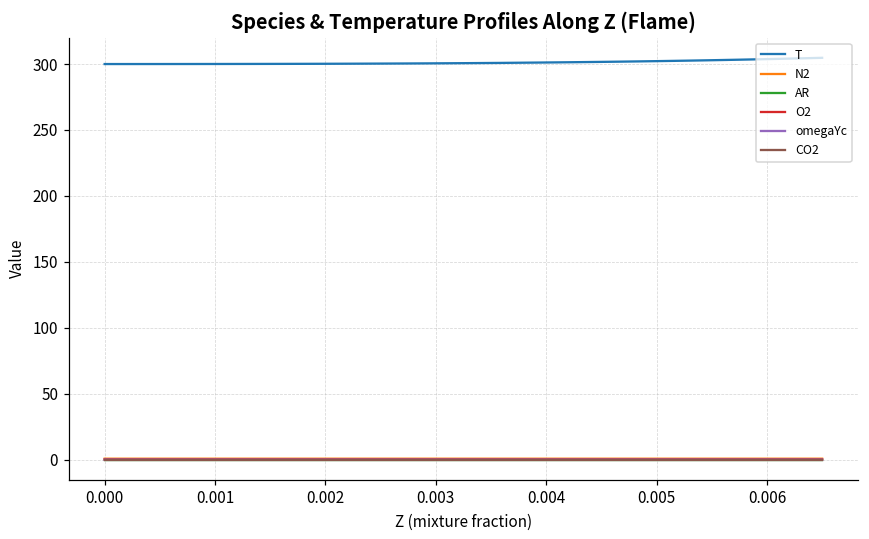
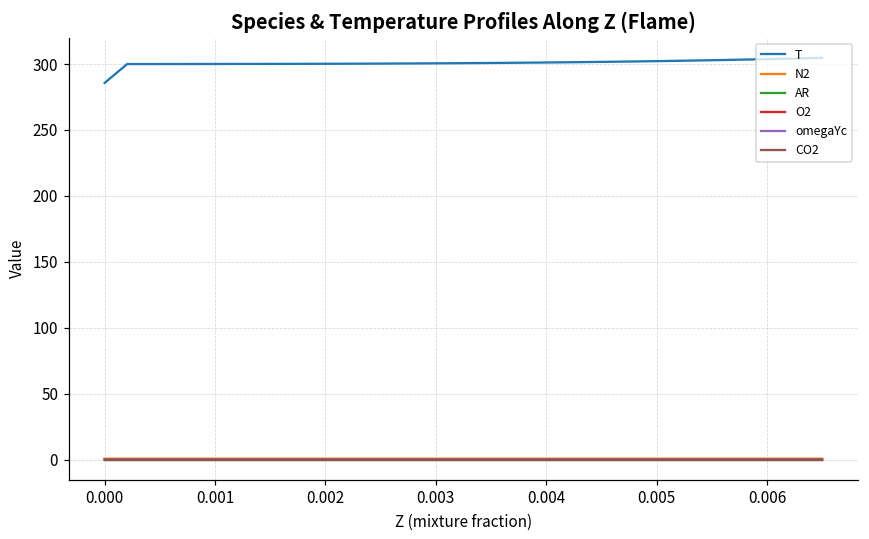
T, 0.000: 300 -> 286
